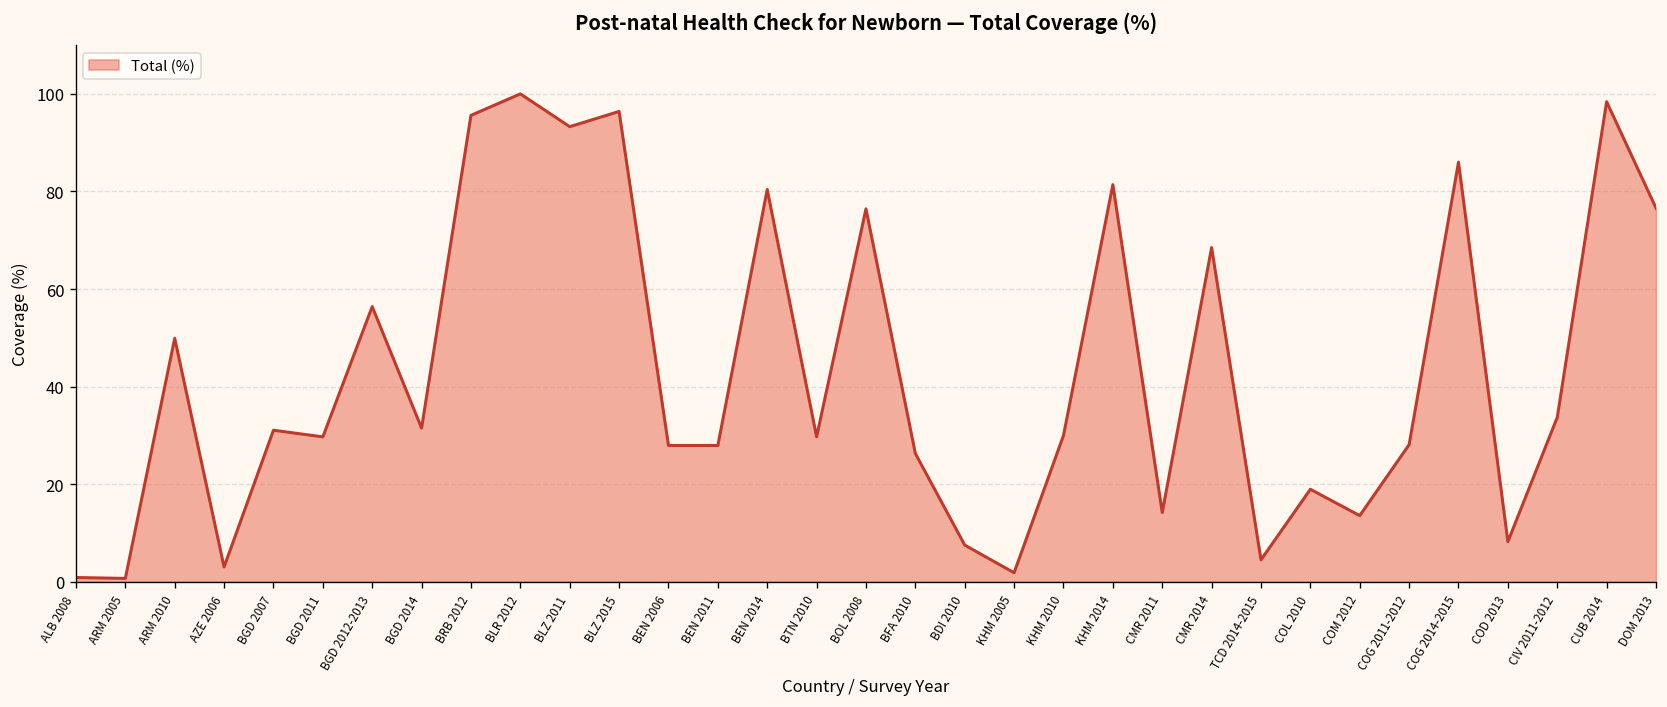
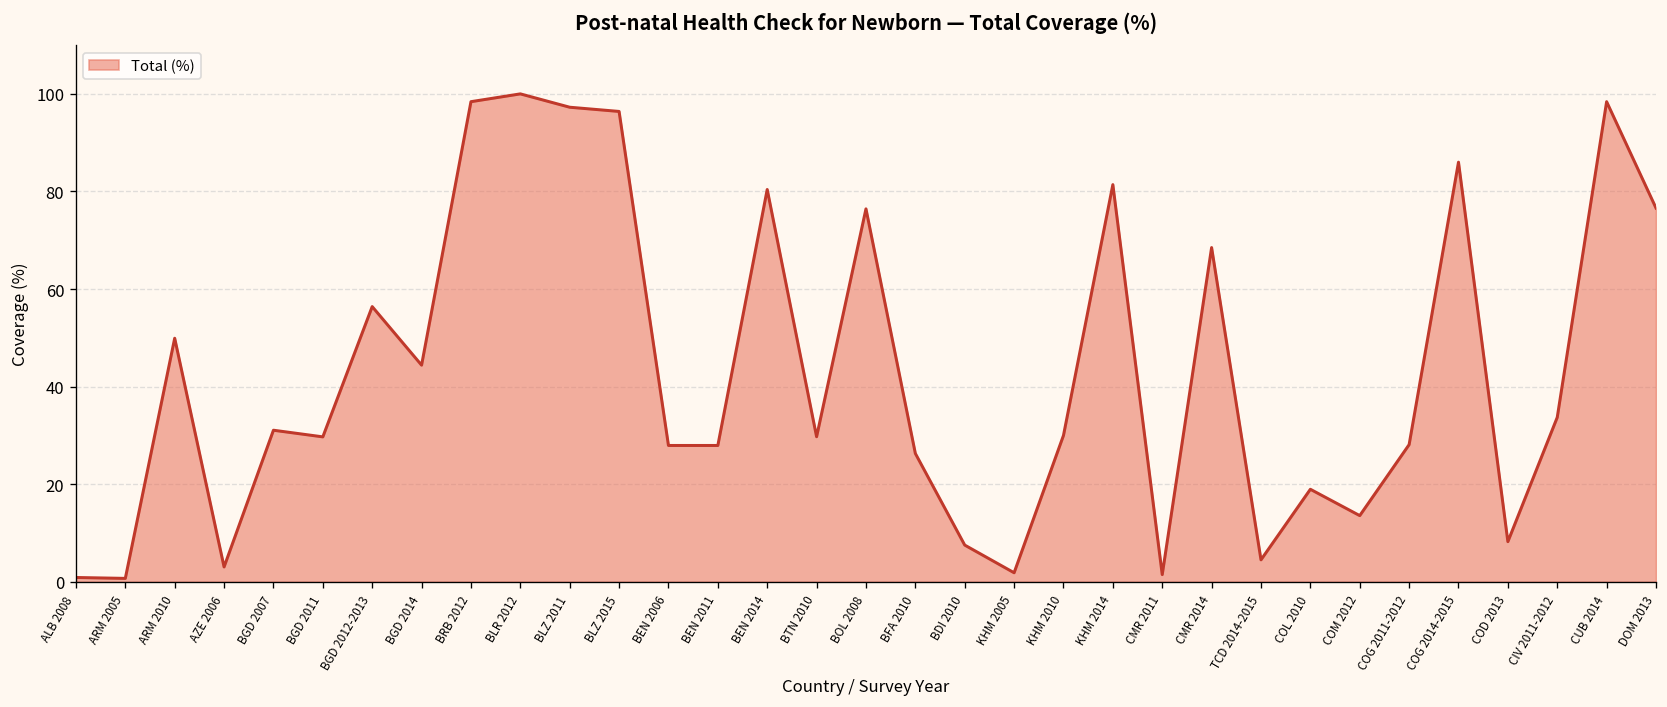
BGD 2014: 32 -> 44
BRB 2012: 96 -> 98
BLZ 2011: 93 -> 97
CMR 2011: 14 -> 1
